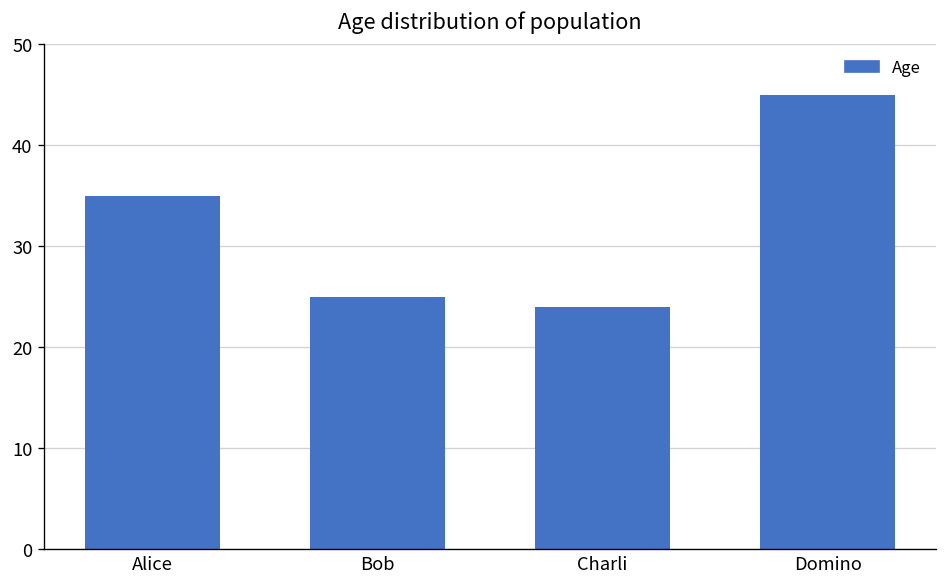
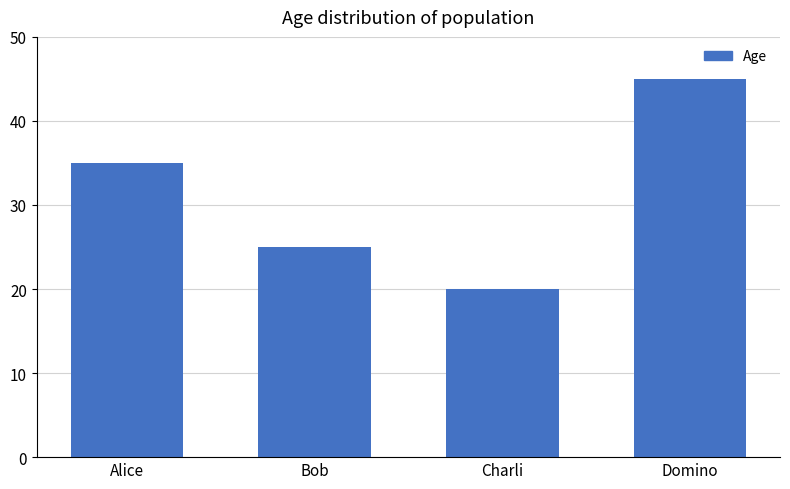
Charli: 24 -> 20
